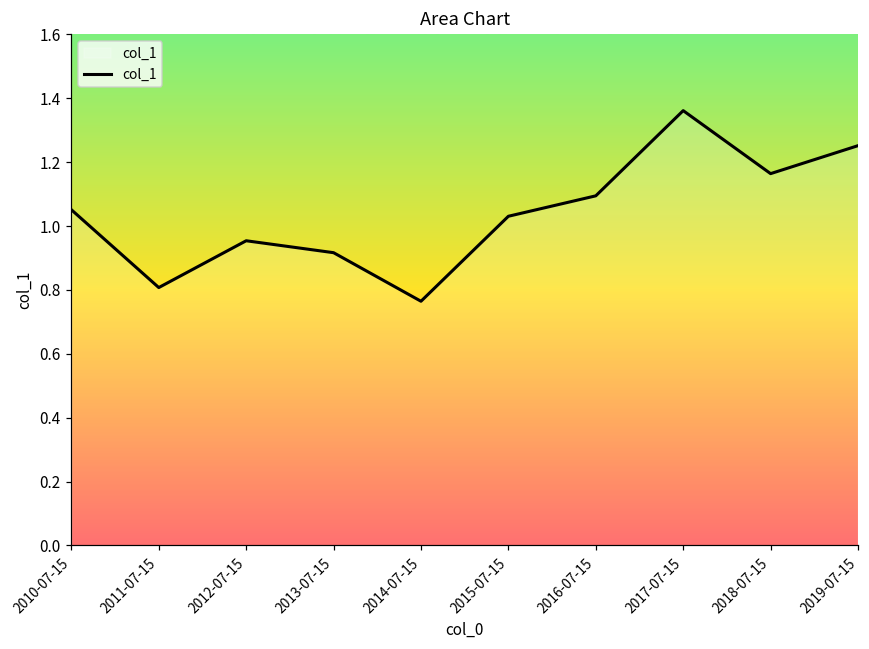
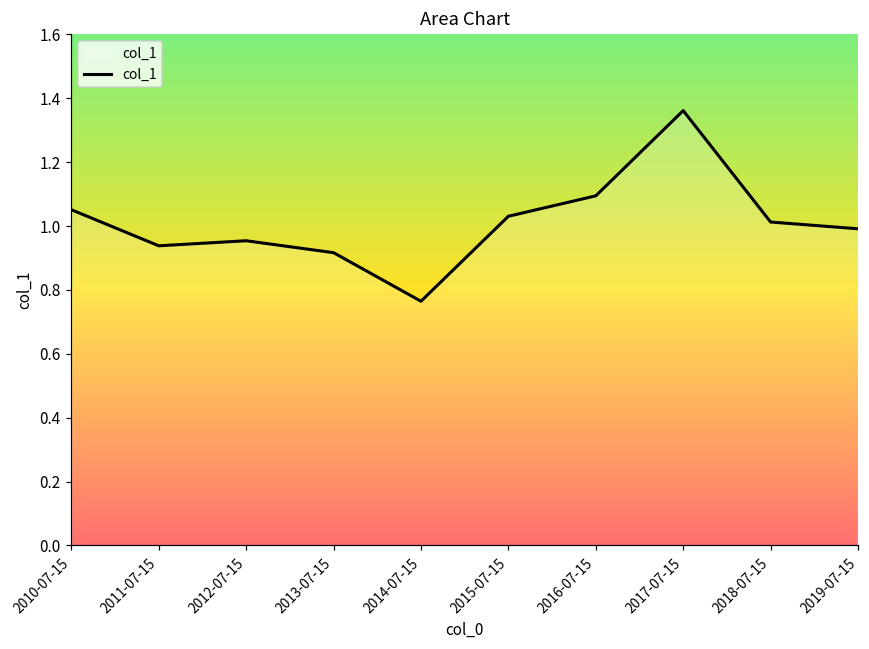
2011-07-15: 0.81 -> 0.94
2018-07-15: 1.16 -> 1.01
2019-07-15: 1.25 -> 0.99
